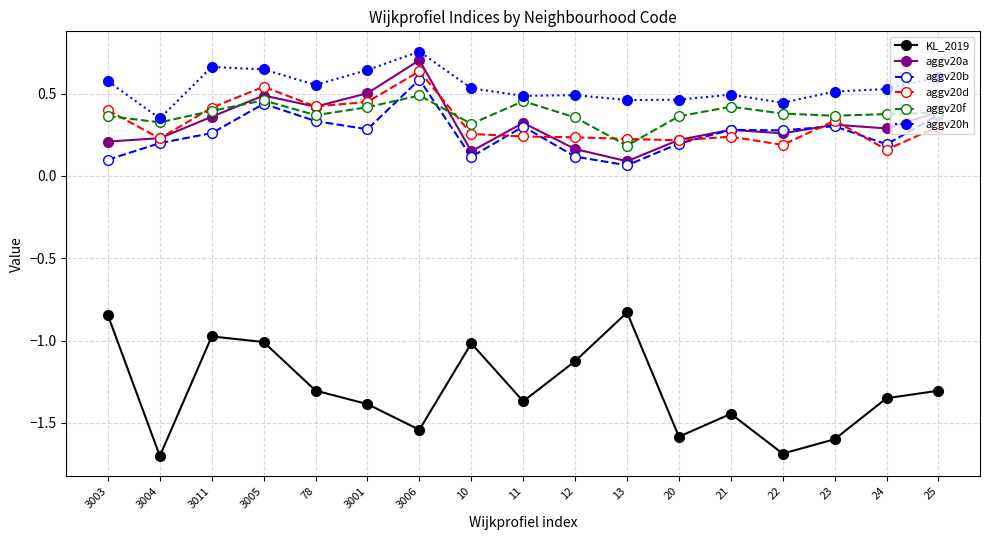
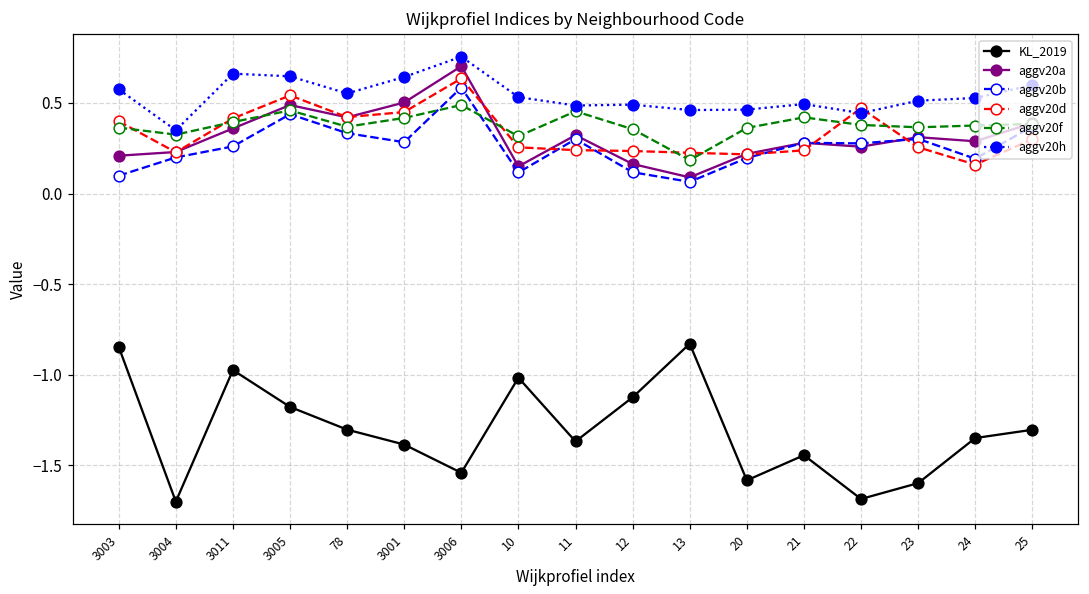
KL_2019, 3005: -1.01 -> -1.18
aggv20d, 22: 0.19 -> 0.47
aggv20d, 23: 0.34 -> 0.26
